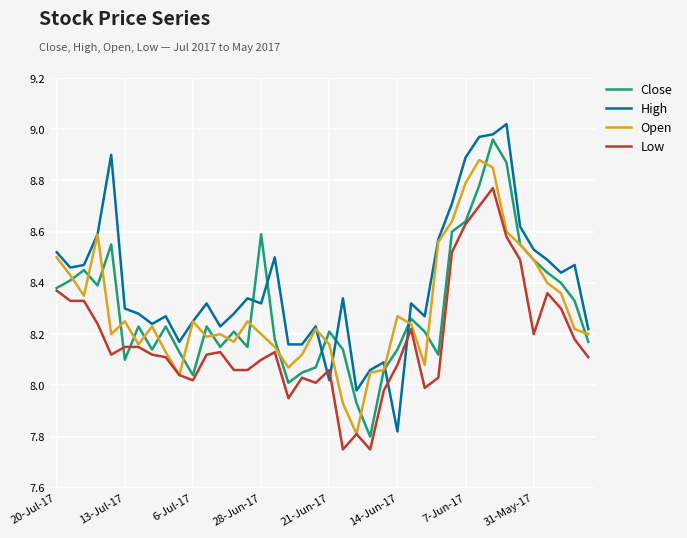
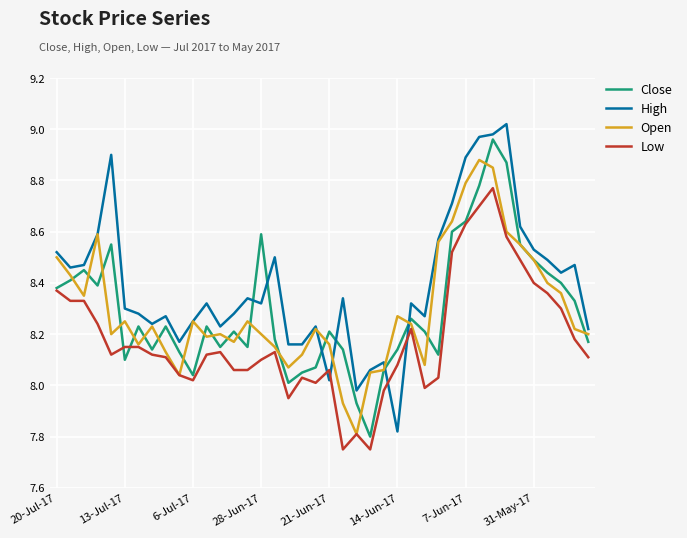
Low, 31-May-17: 8.2 -> 8.4
